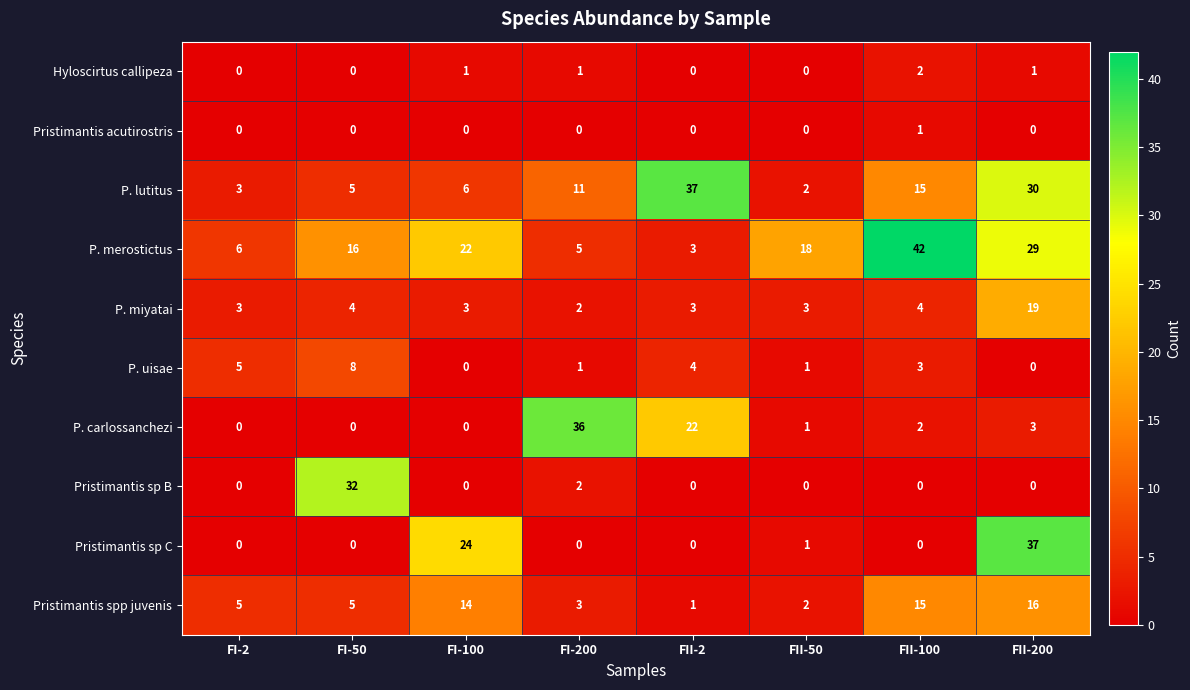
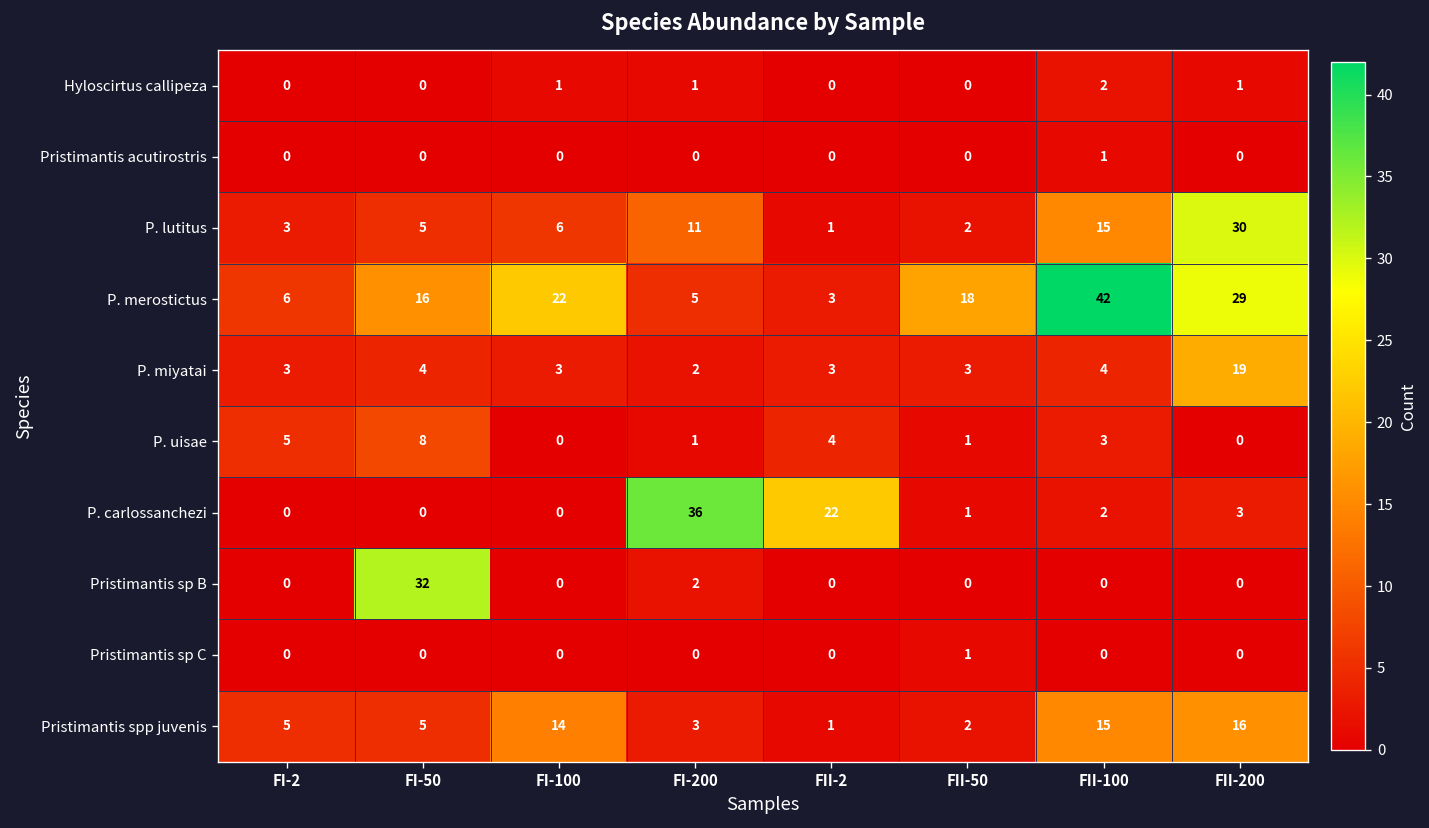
P. lutitus, FII-2: 37 -> 1
Pristimantis sp C, FI-100: 24 -> 0
Pristimantis sp C, FII-200: 37 -> 0
